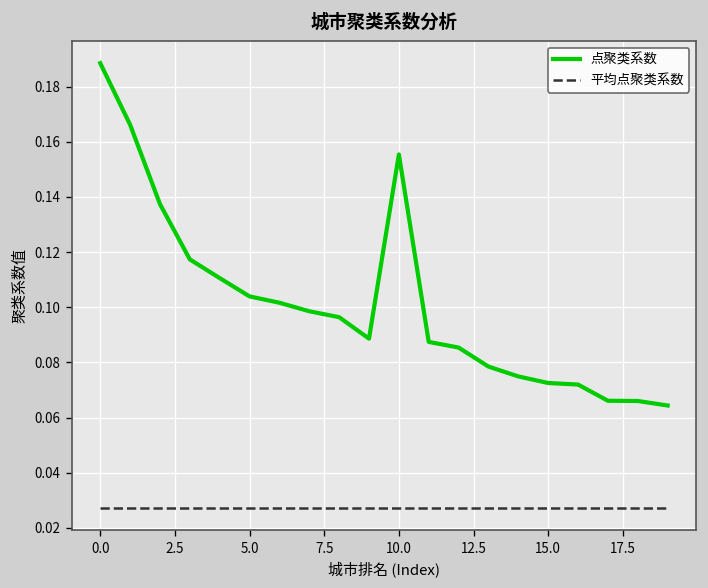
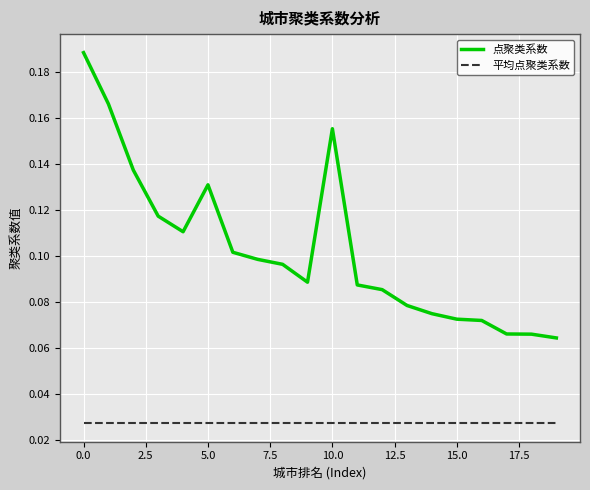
点聚类系数, 5.0: 0.104 -> 0.131
